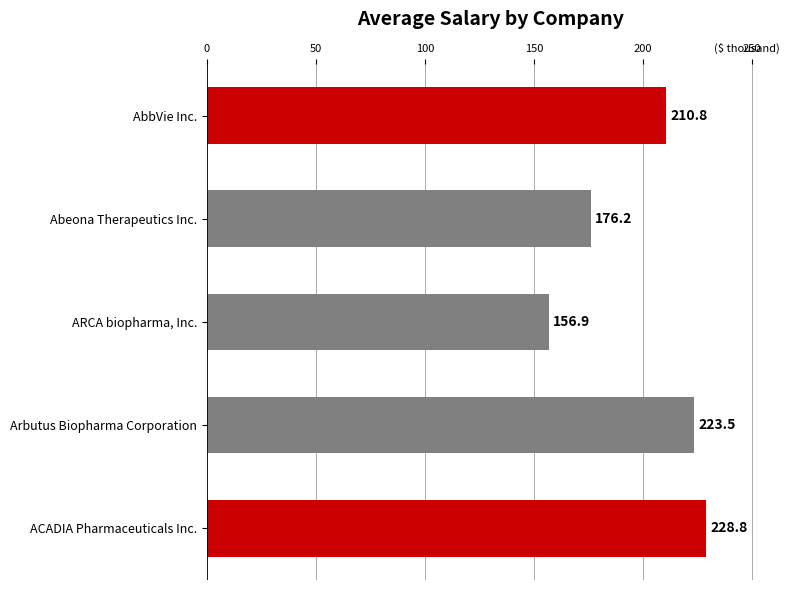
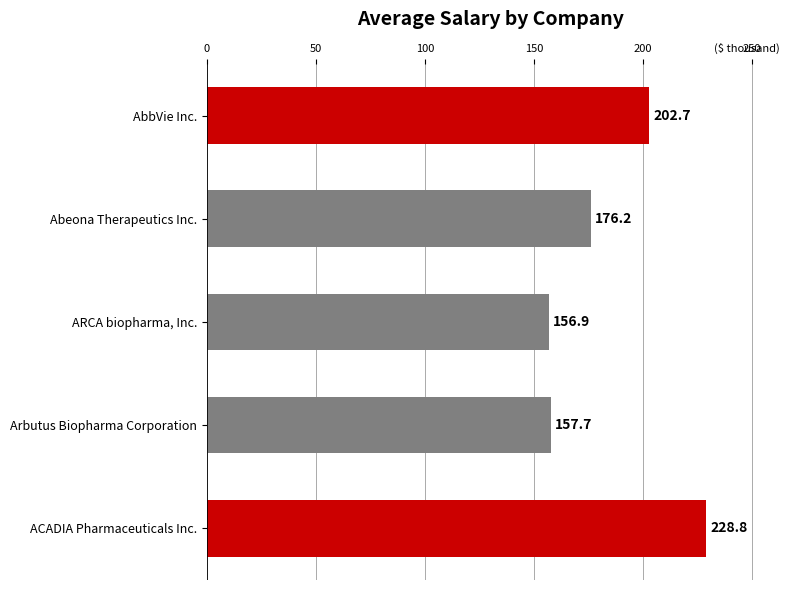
AbbVie Inc.: 210.8 -> 202.7
Arbutus Biopharma Corporation: 223.5 -> 157.7
